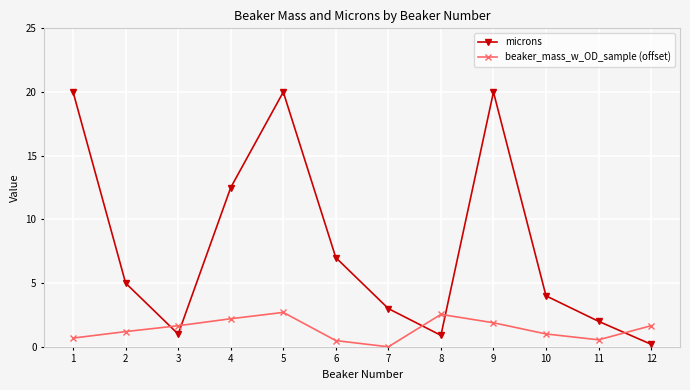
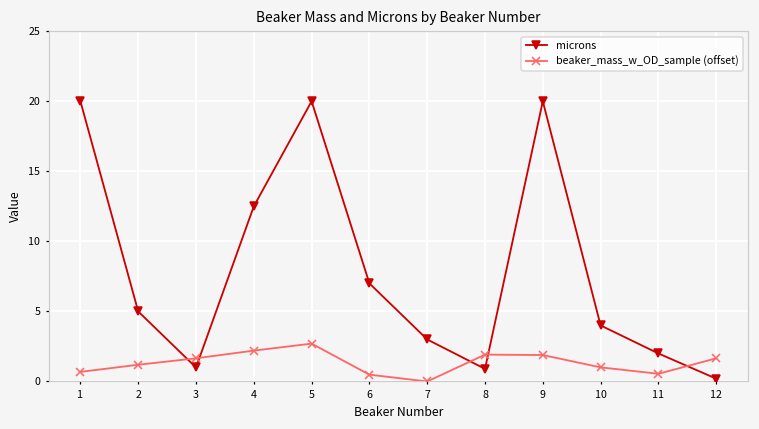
beaker_mass_w_OD_sample (offset), 8: 2.5 -> 1.9
